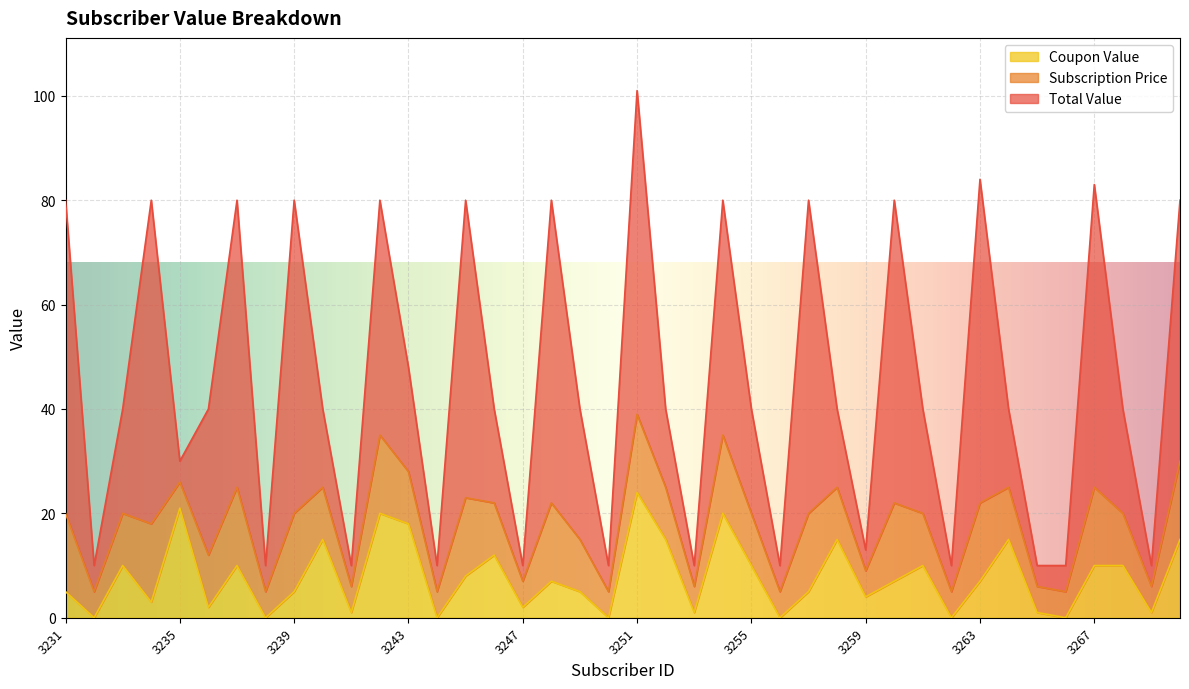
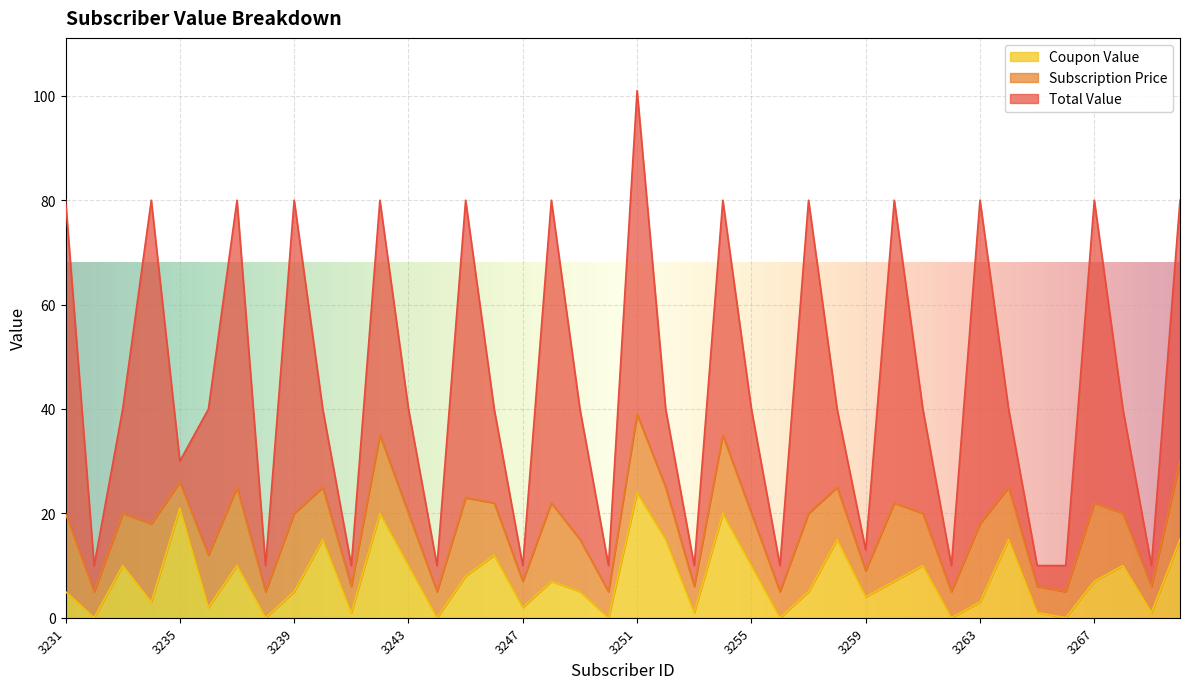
Coupon Value, 3243: 18 -> 10
Coupon Value, 3263: 7 -> 3
Coupon Value, 3267: 10 -> 7
